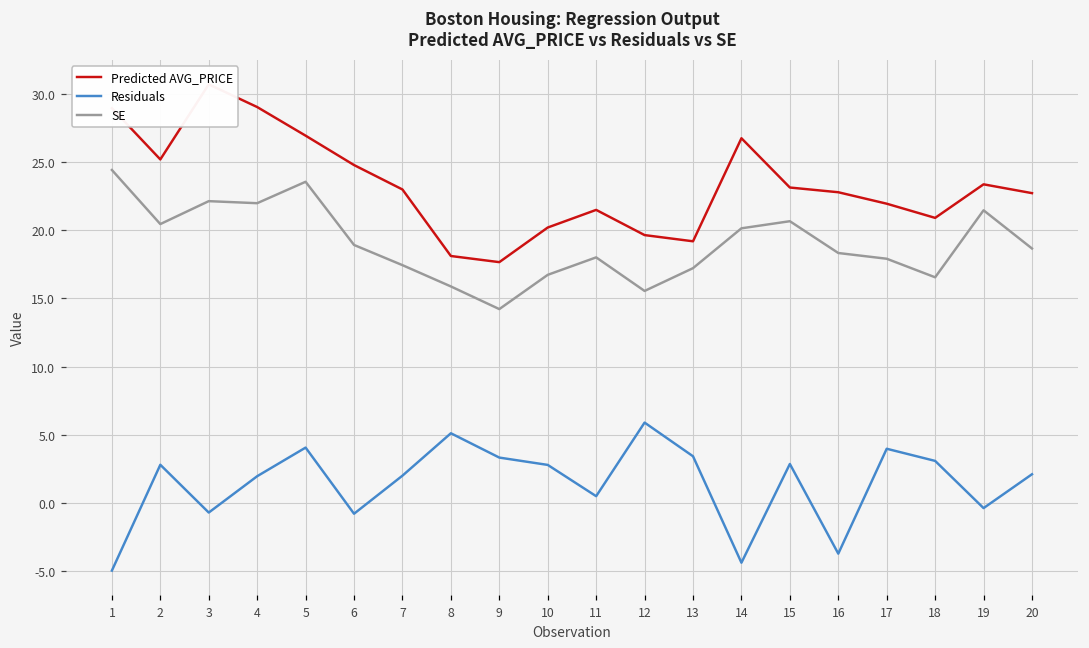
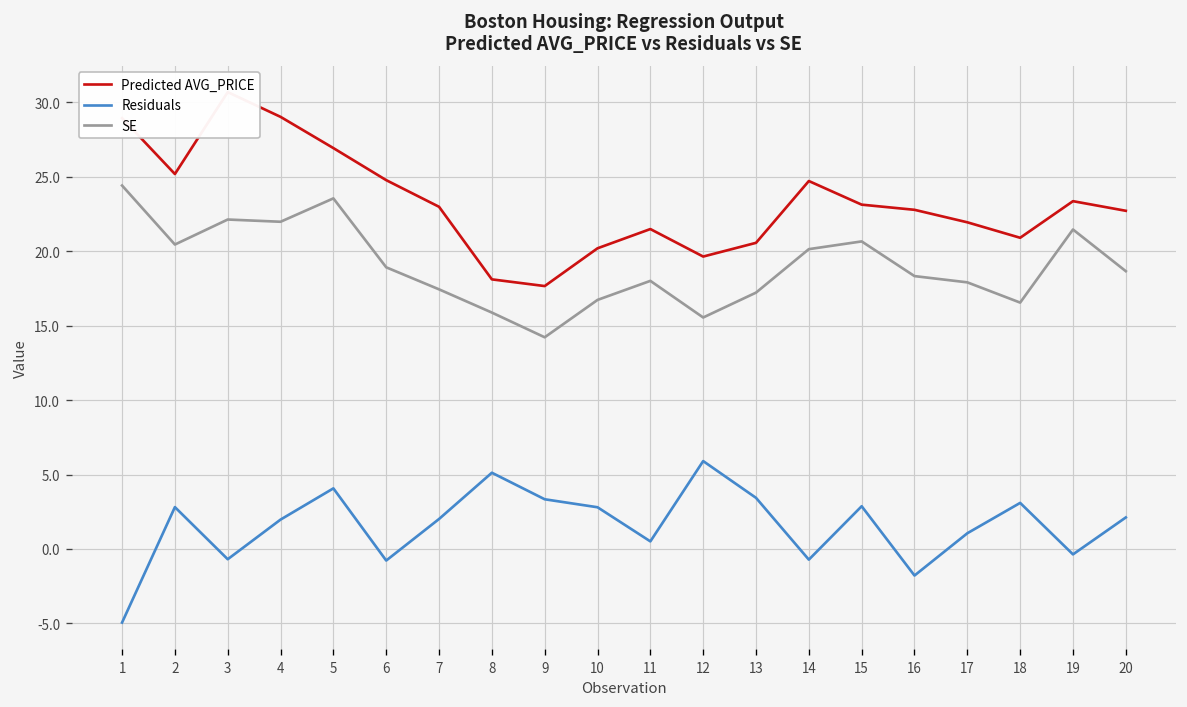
Predicted AVG_PRICE, 13: 19.2 -> 20.6
Predicted AVG_PRICE, 14: 26.7 -> 24.7
Residuals, 14: -4.4 -> -0.7
Residuals, 16: -3.7 -> -1.8
Residuals, 17: 4.0 -> 1.1
